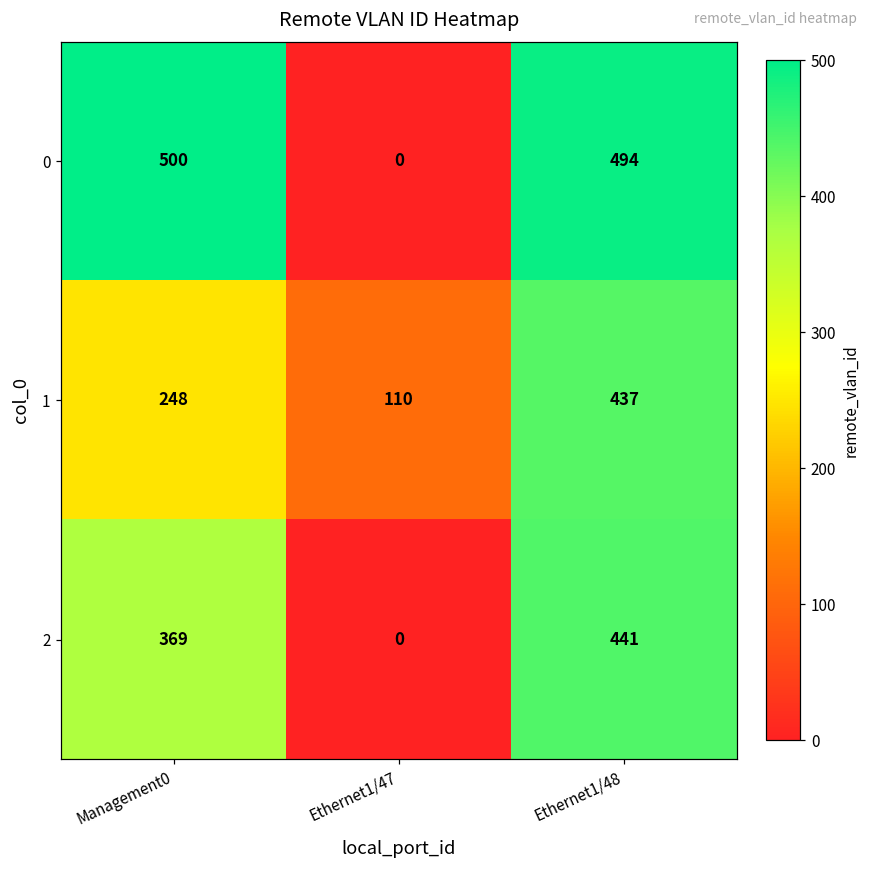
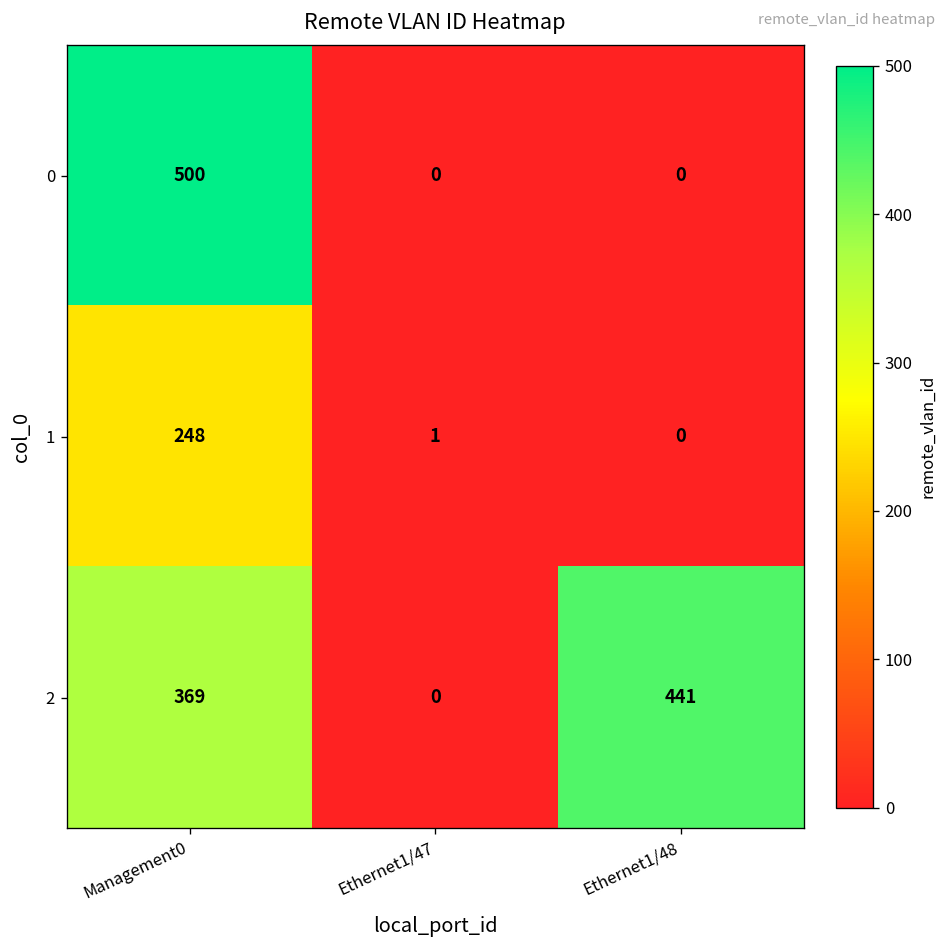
0, Ethernet1/48: 494 -> 0
1, Ethernet1/47: 110 -> 1
1, Ethernet1/48: 437 -> 0
